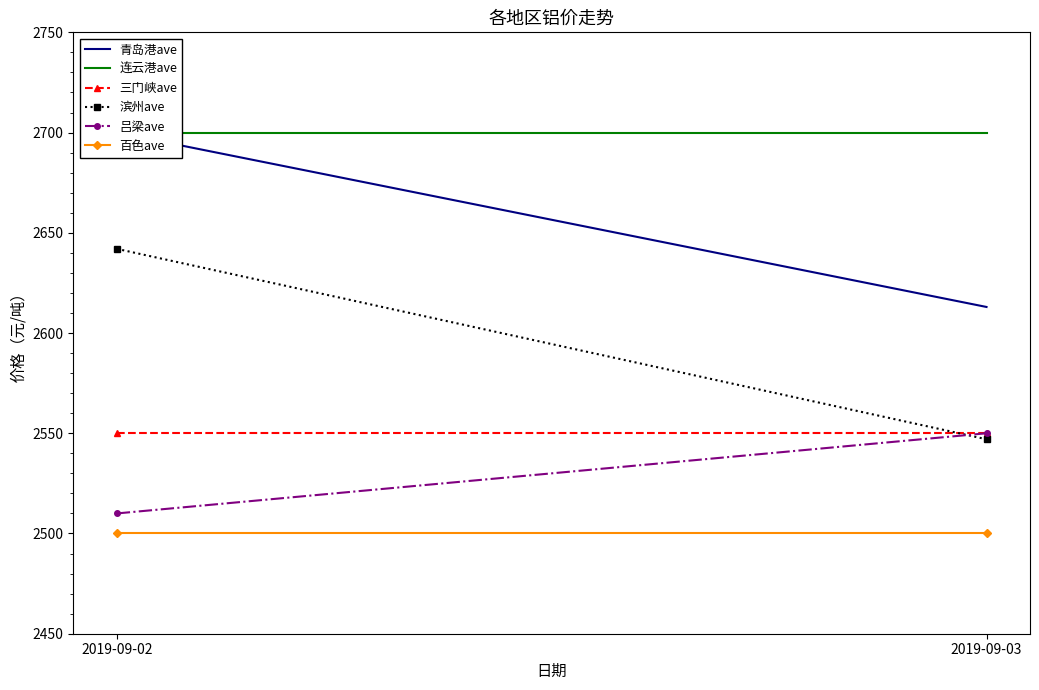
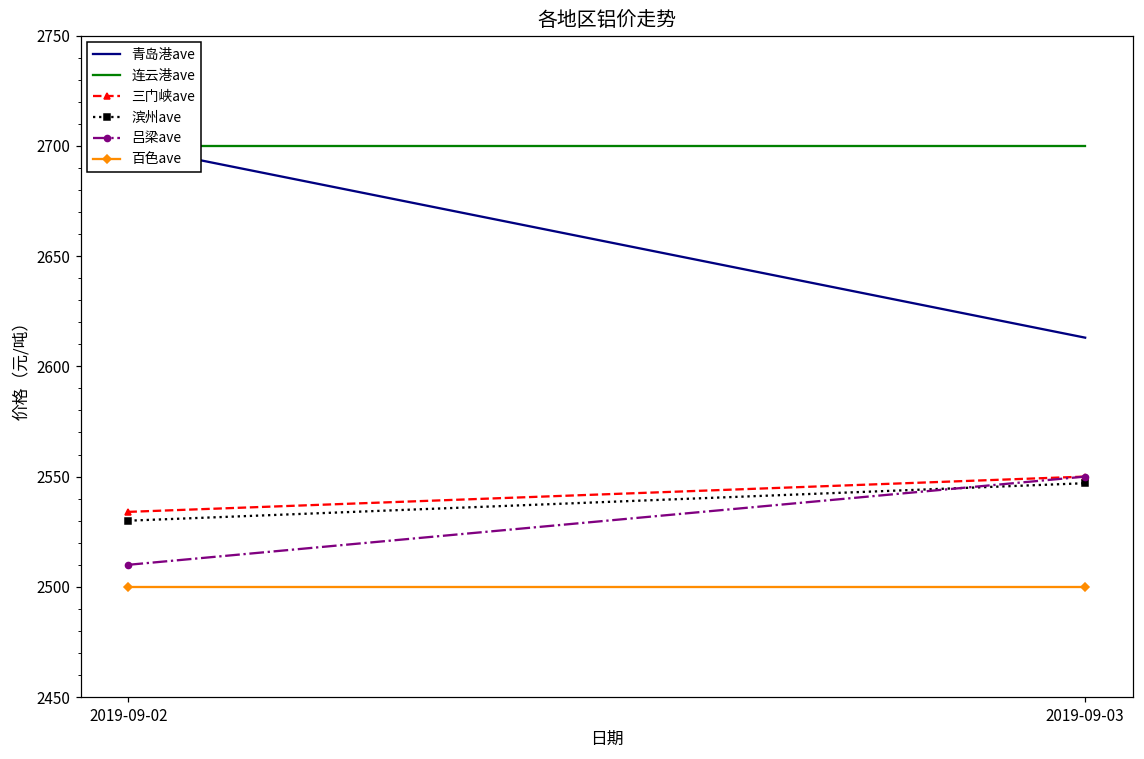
三门峡ave, 2019-09-02: 2550 -> 2534
滨州ave, 2019-09-02: 2642 -> 2530
